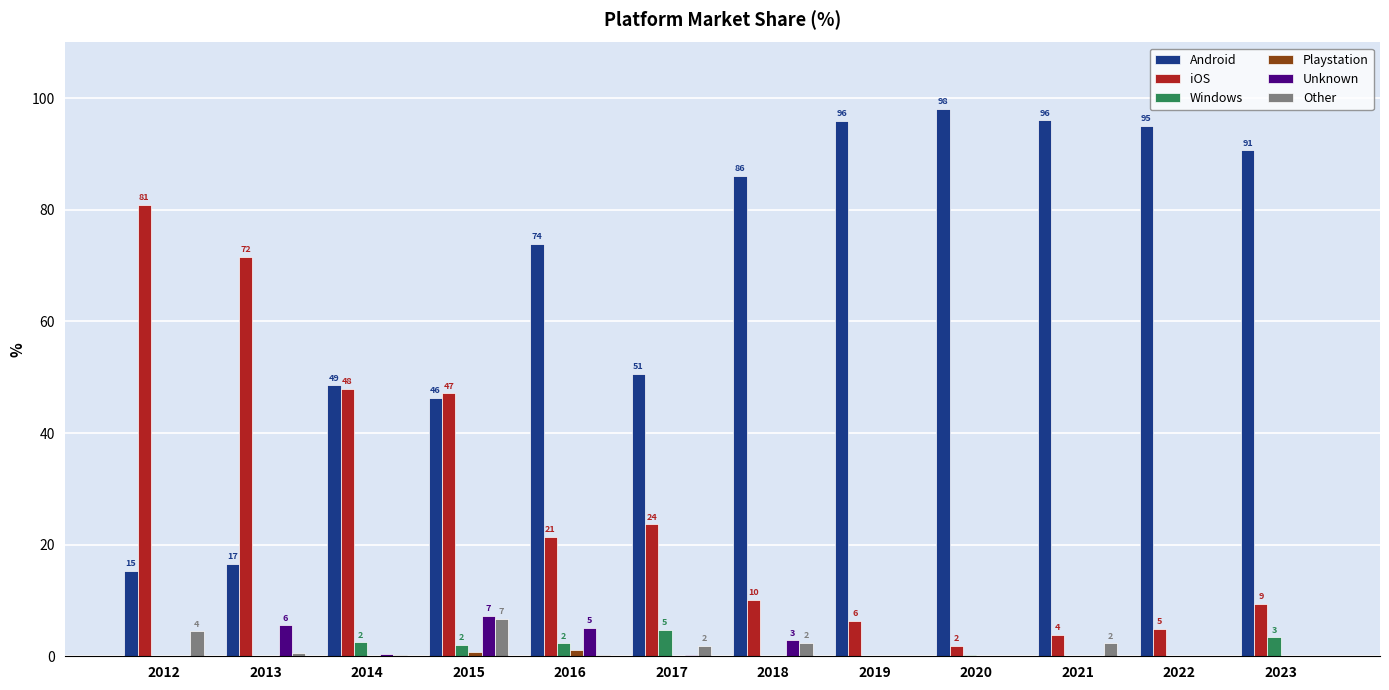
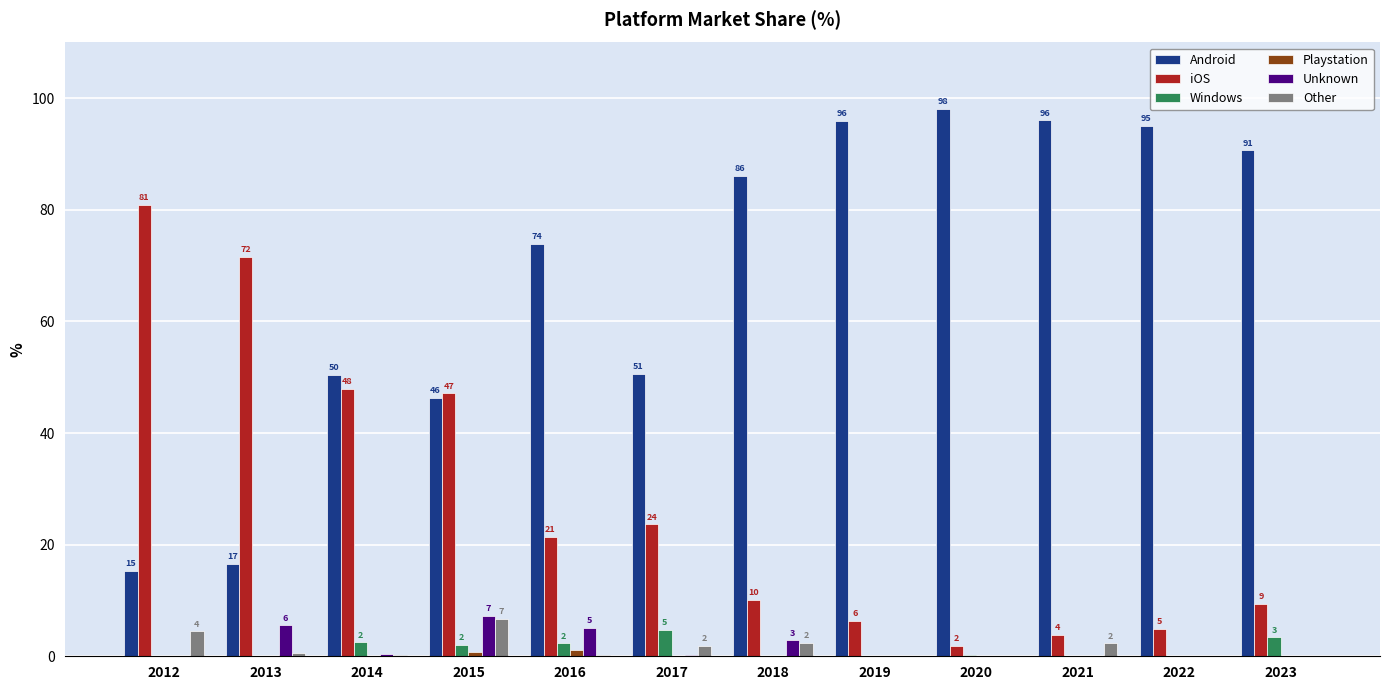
Android, 2014: 49 -> 50
